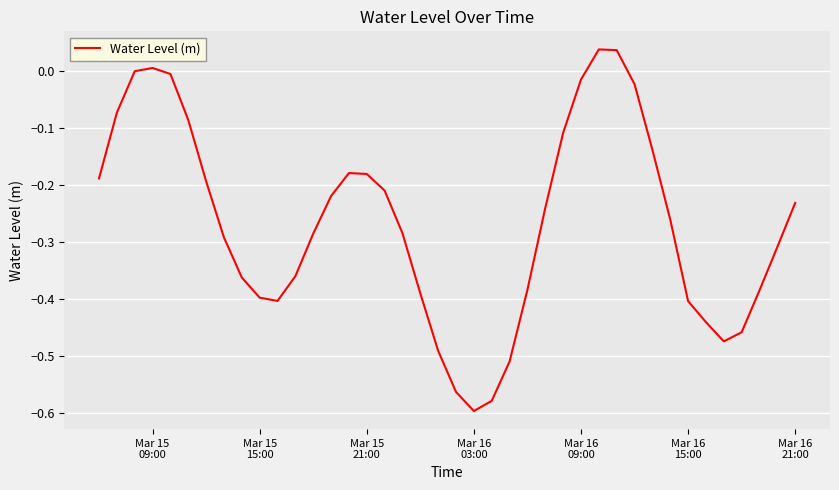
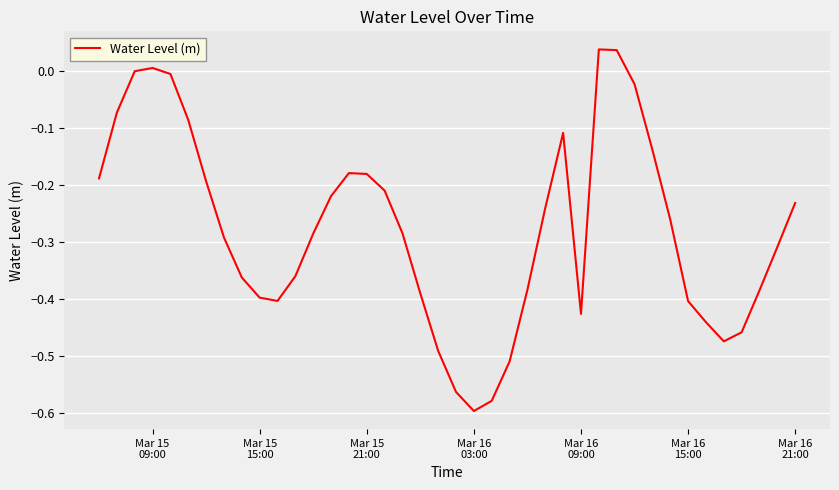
Mar 16 09:00: -0.01 -> -0.43
